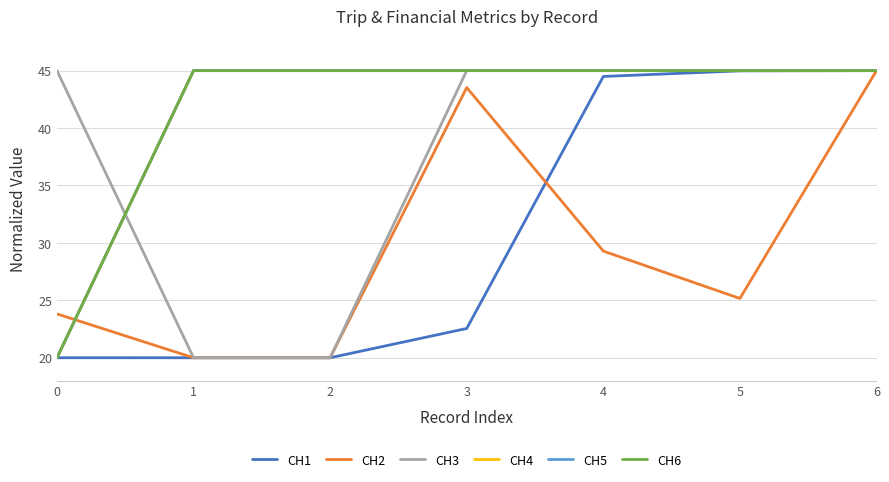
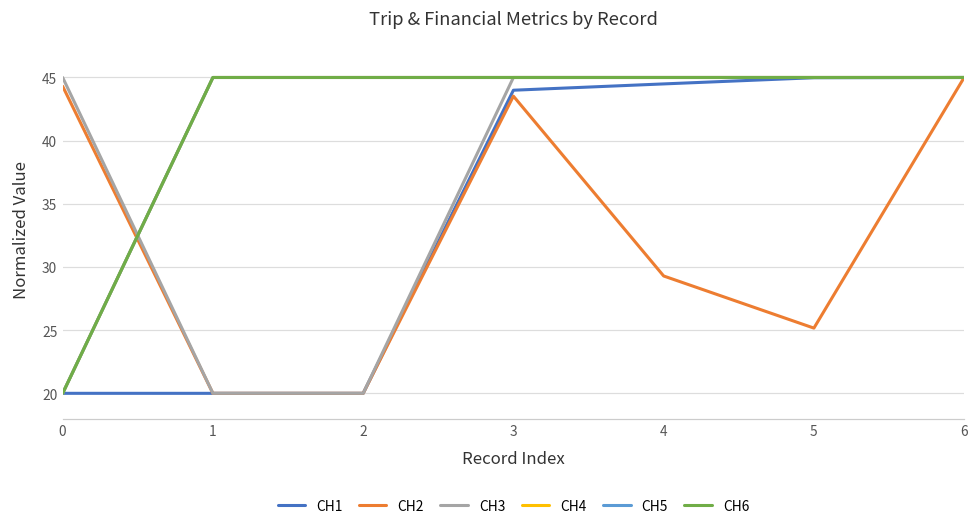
CH2, 0: 23.8 -> 44.3
CH1, 3: 22.6 -> 44.0
